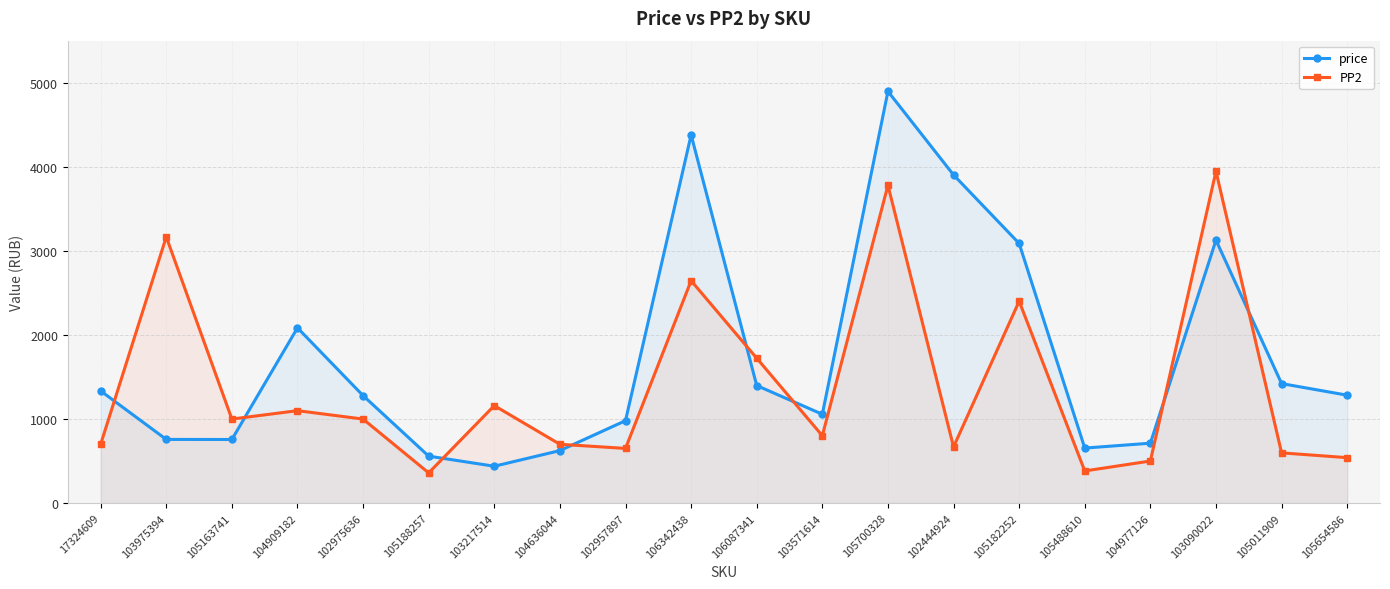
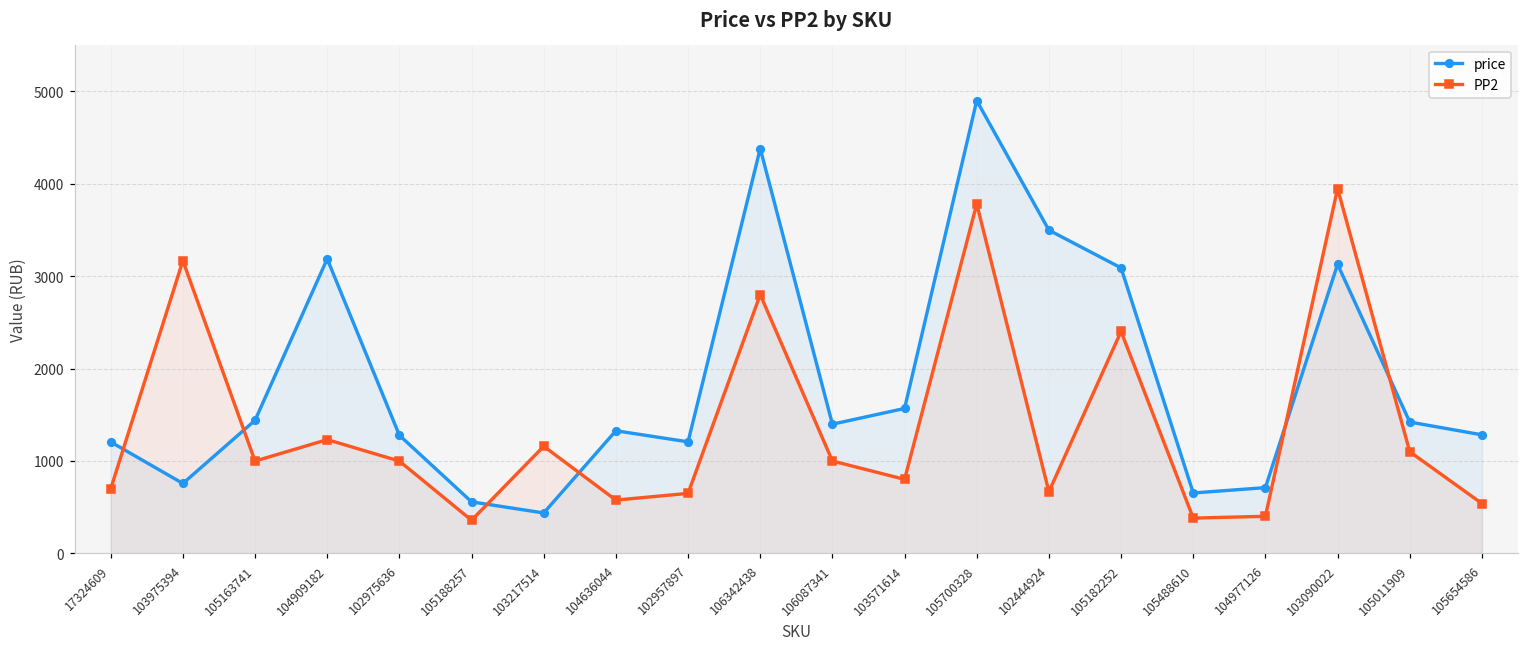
price, 17324609: 1300 -> 1200
price, 105163741: 800 -> 1400
price, 104909182: 2100 -> 3200
PP2, 104909182: 1100 -> 1200
price, 104636044: 600 -> 1300
PP2, 104636044: 700 -> 600
price, 102957897: 1000 -> 1200
PP2, 106342438: 2600 -> 2800
PP2, 106087341: 1700 -> 1000
price, 103571614: 1100 -> 1600
price, 102444924: 3900 -> 3500
PP2, 104977126: 500 -> 400
PP2, 105011909: 600 -> 1100
